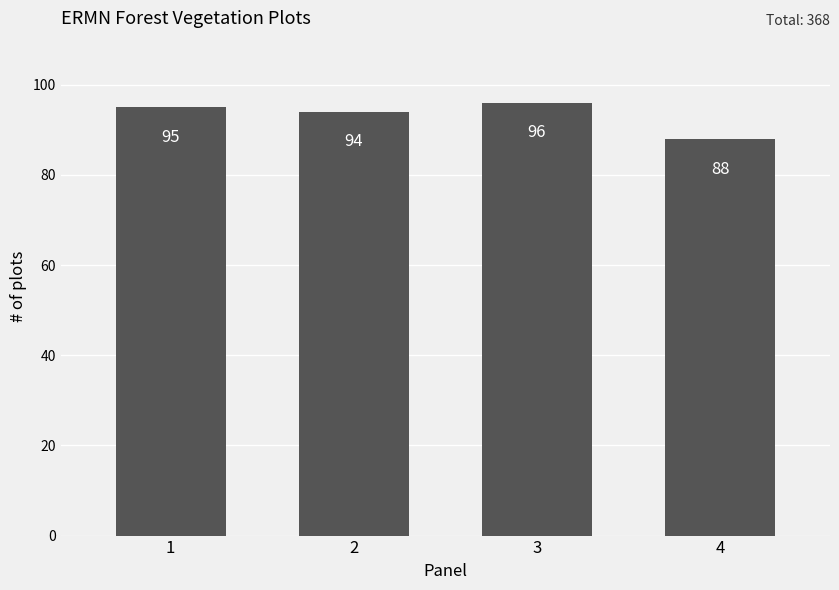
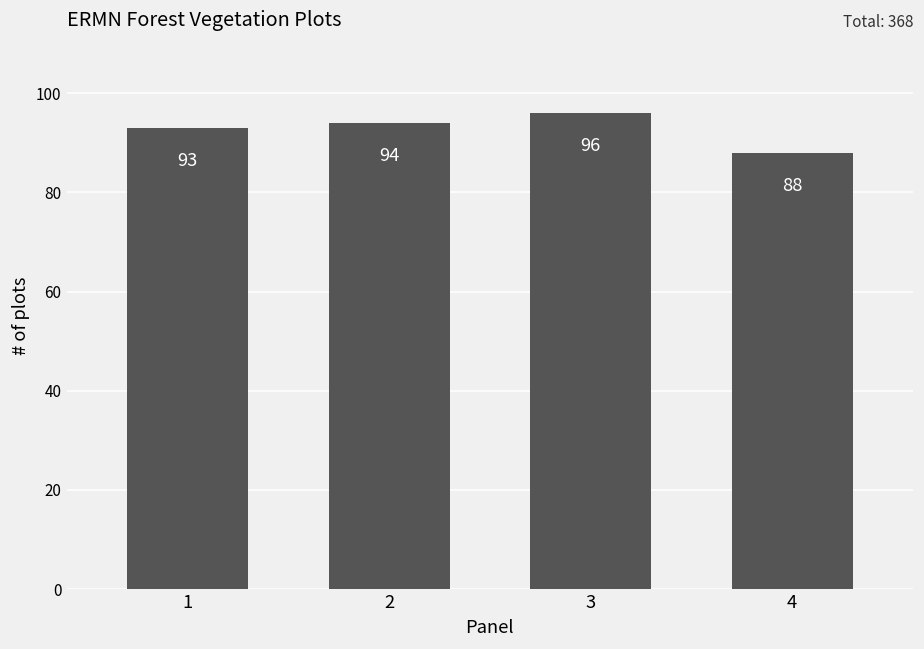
1: 95 -> 93
